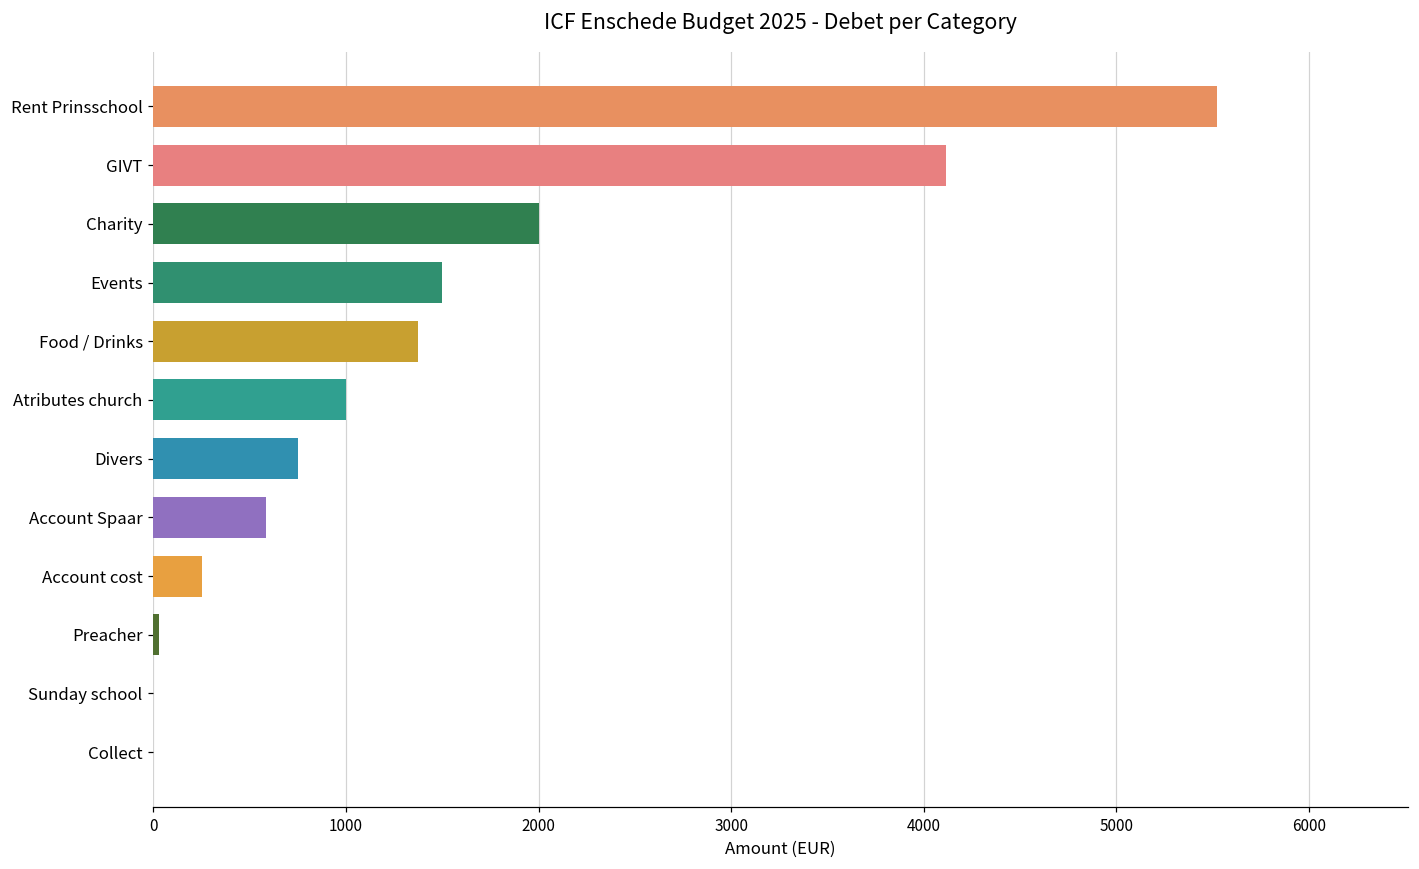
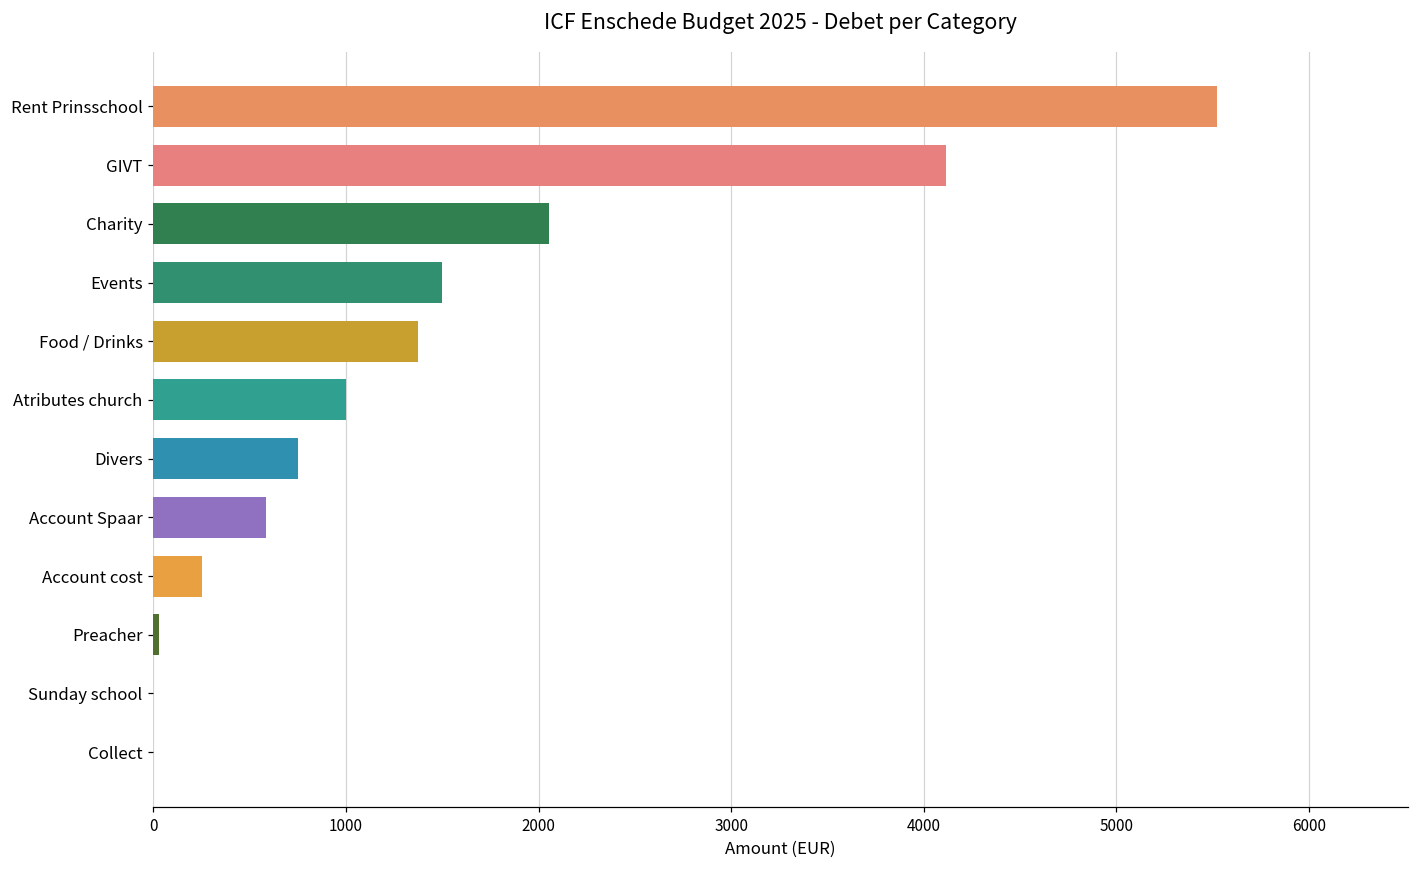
Charity: 2000 -> 2050
